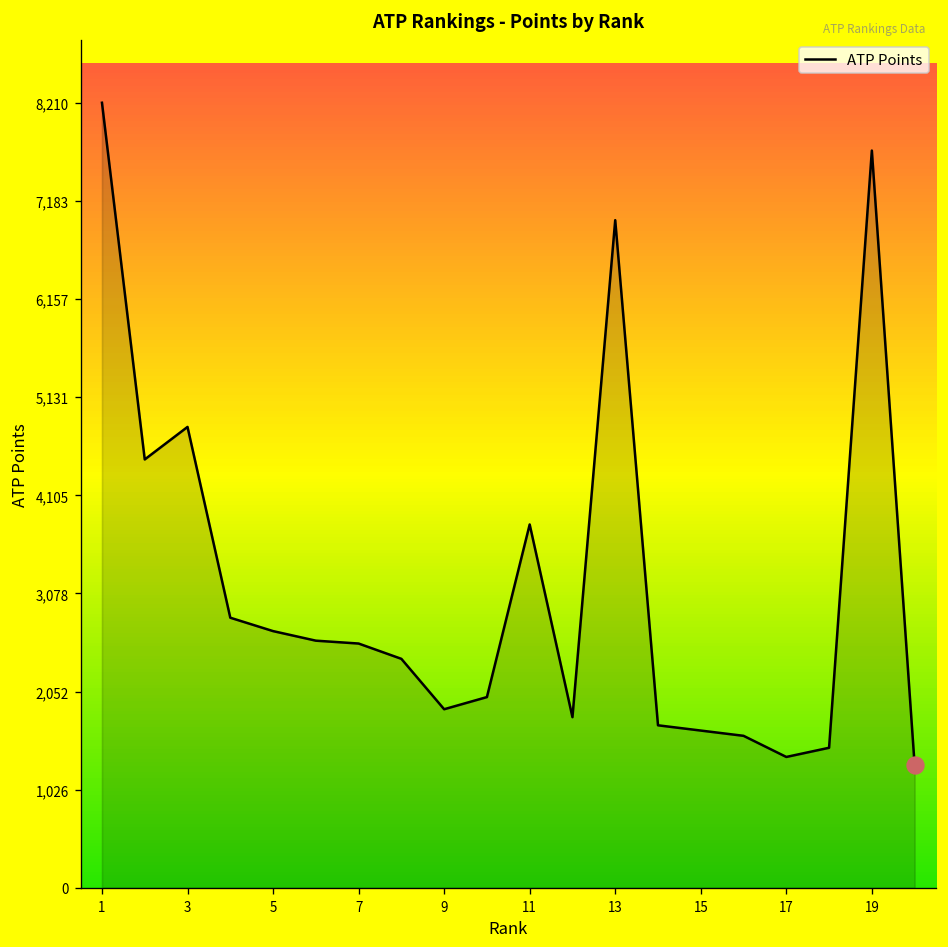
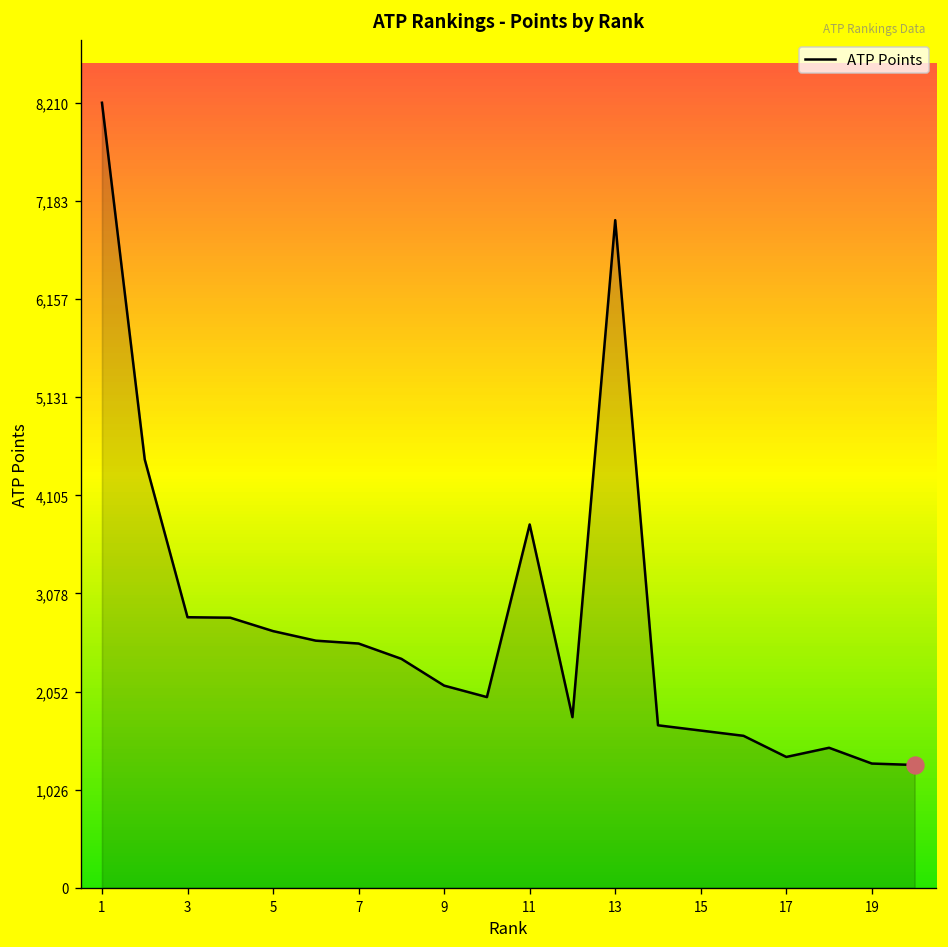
ATP Points, 3: 4,800 -> 2,800
ATP Points, 9: 1,900 -> 2,100
ATP Points, 19: 7,700 -> 1,300
